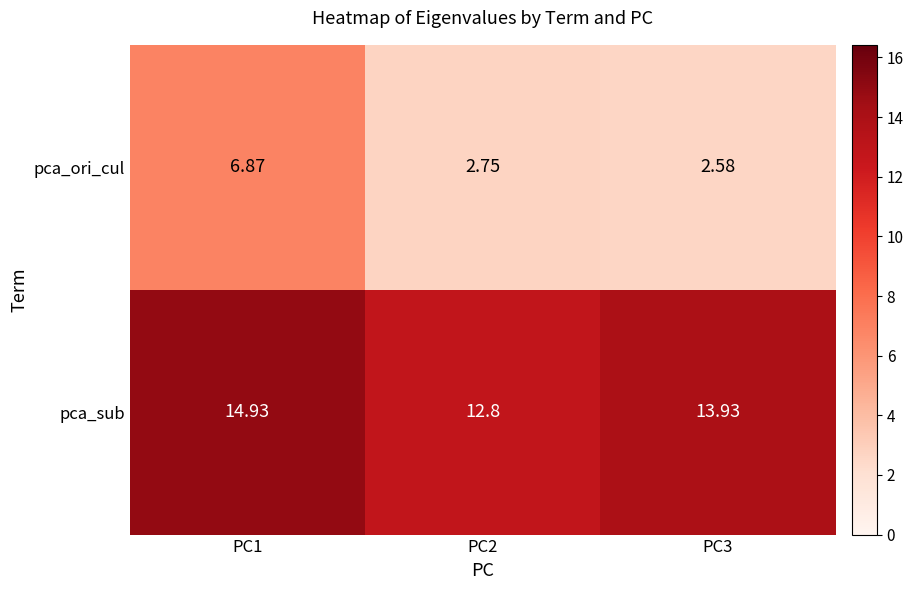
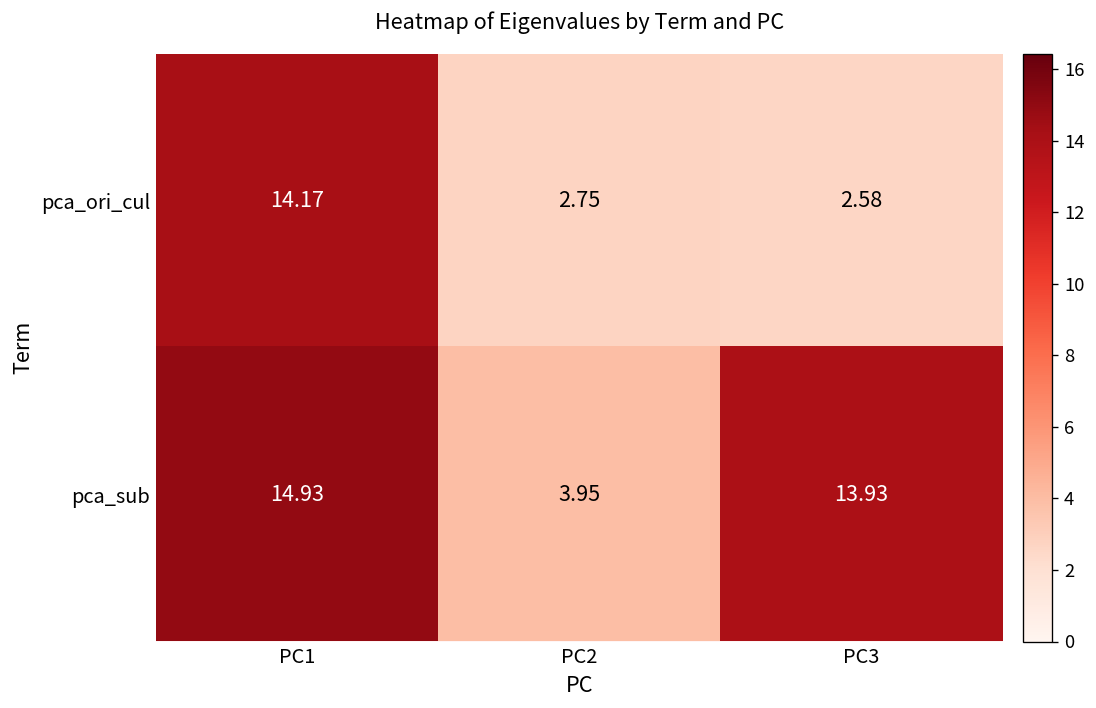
pca_ori_cul, PC1: 6.87 -> 14.17
pca_sub, PC2: 12.8 -> 3.95
